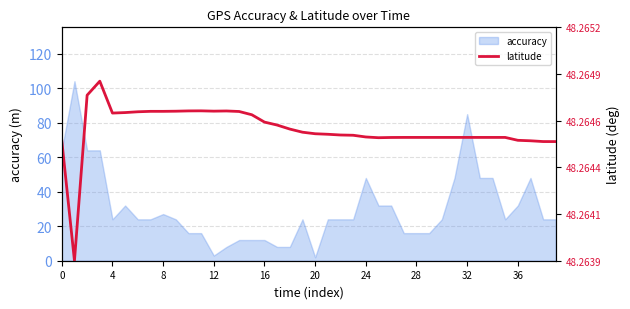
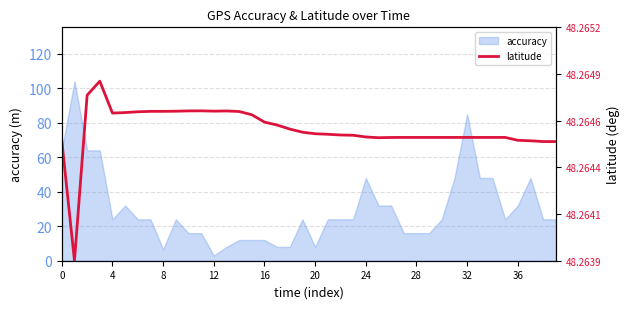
accuracy, 8: 27 -> 7
accuracy, 20: 2 -> 8
